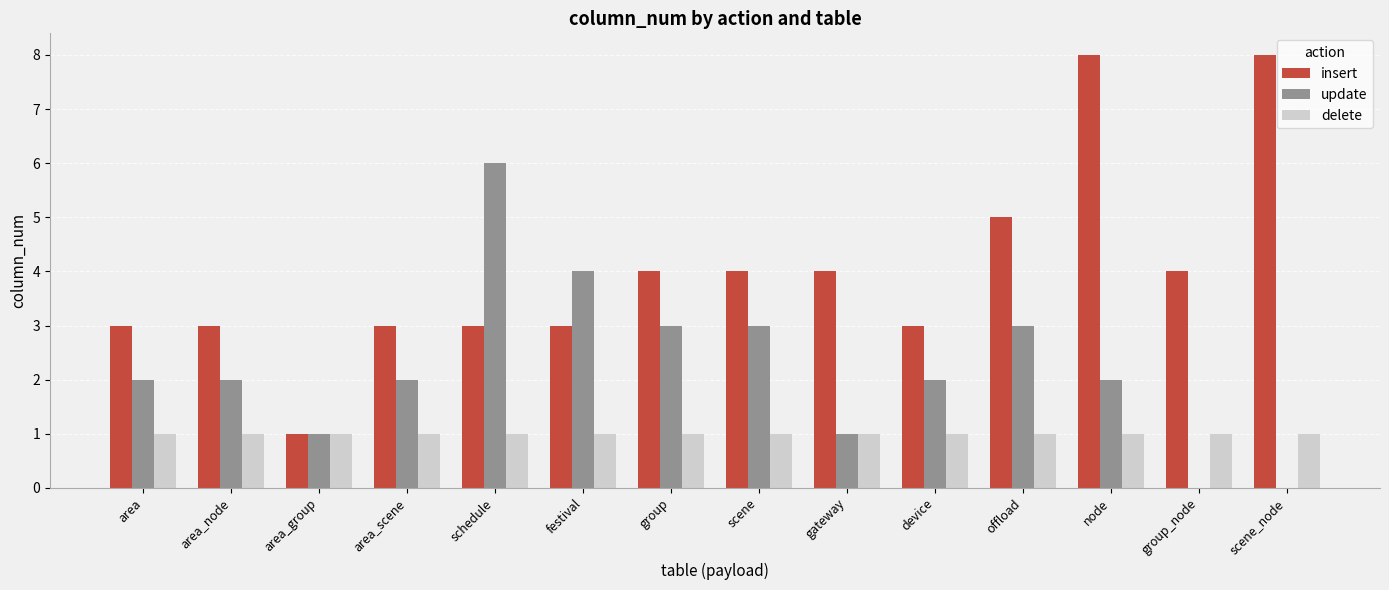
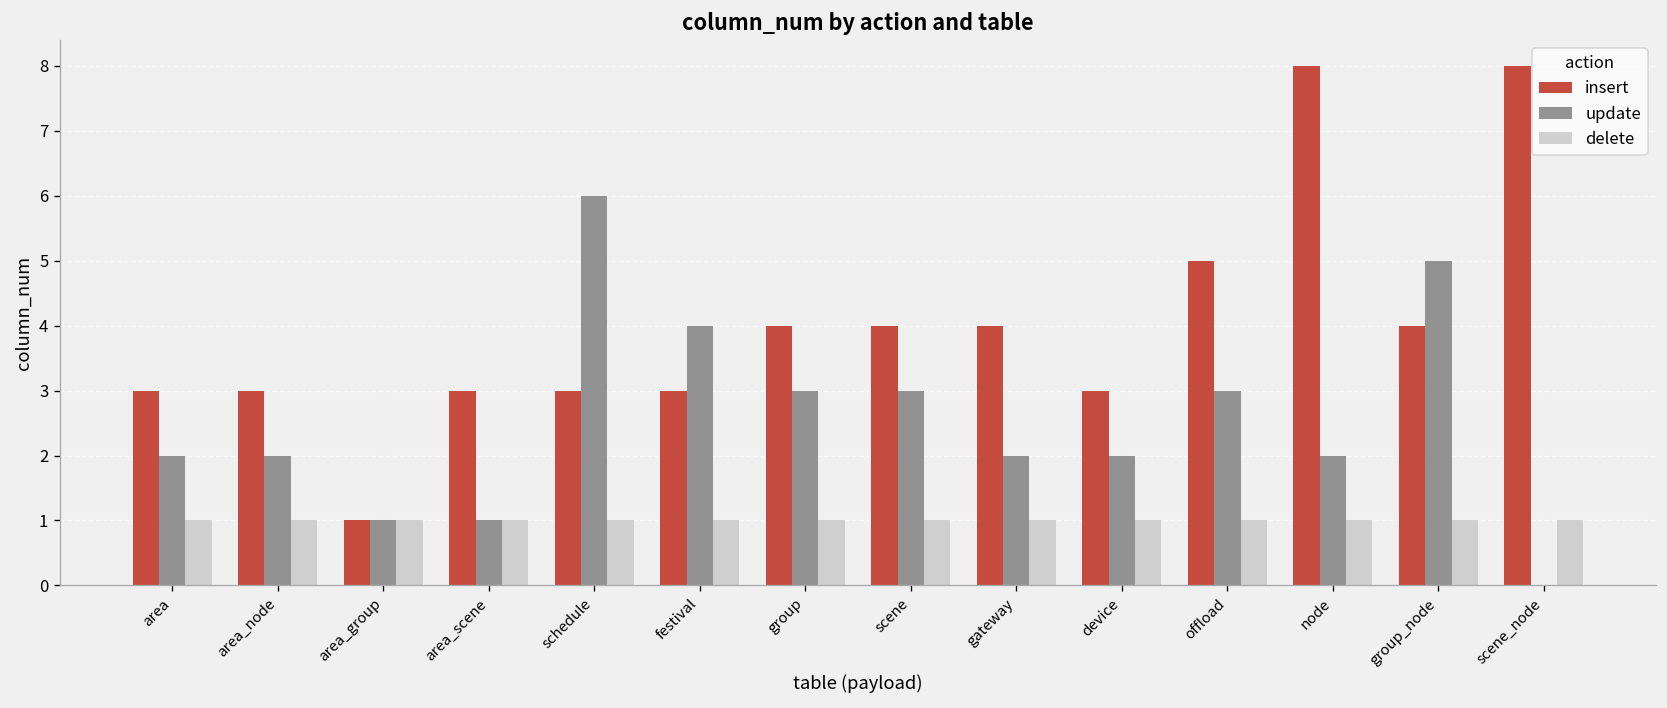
update, area_scene: 2 -> 1
update, gateway: 1 -> 2
update, group_node: 0 -> 5
